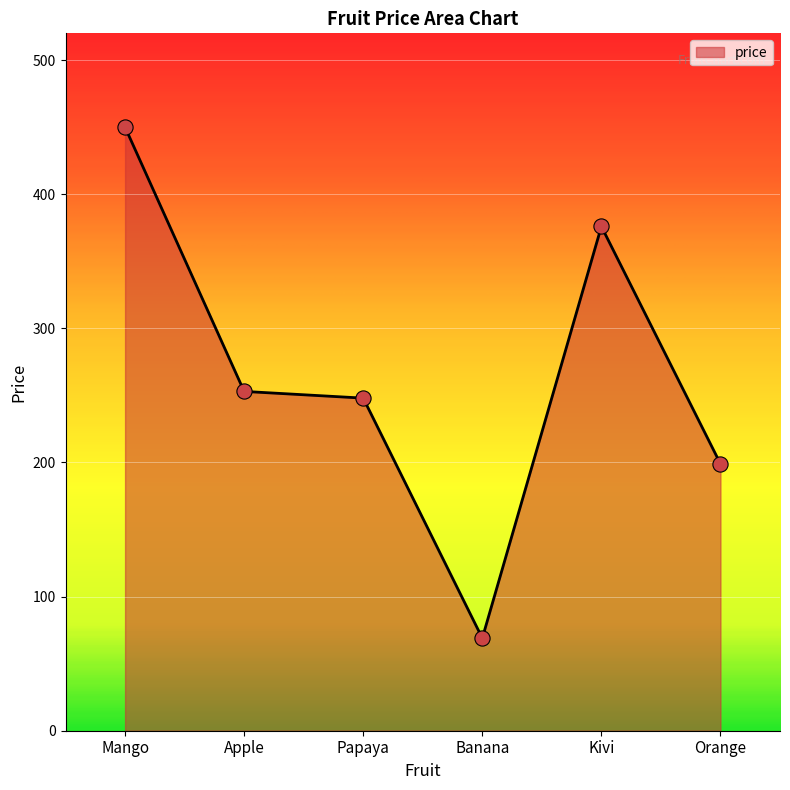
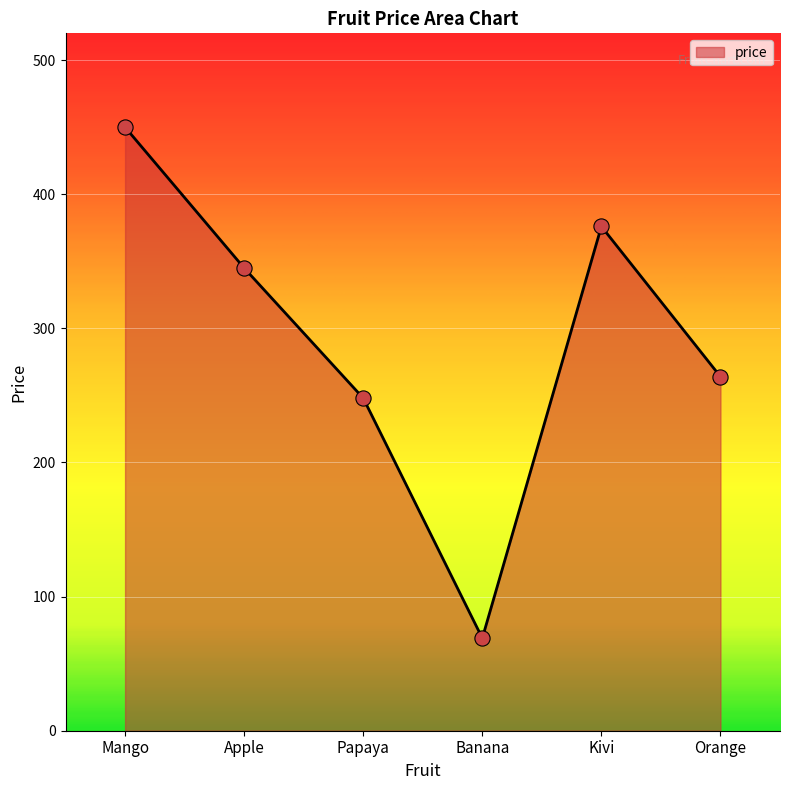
Apple: 253 -> 345
Orange: 199 -> 264
